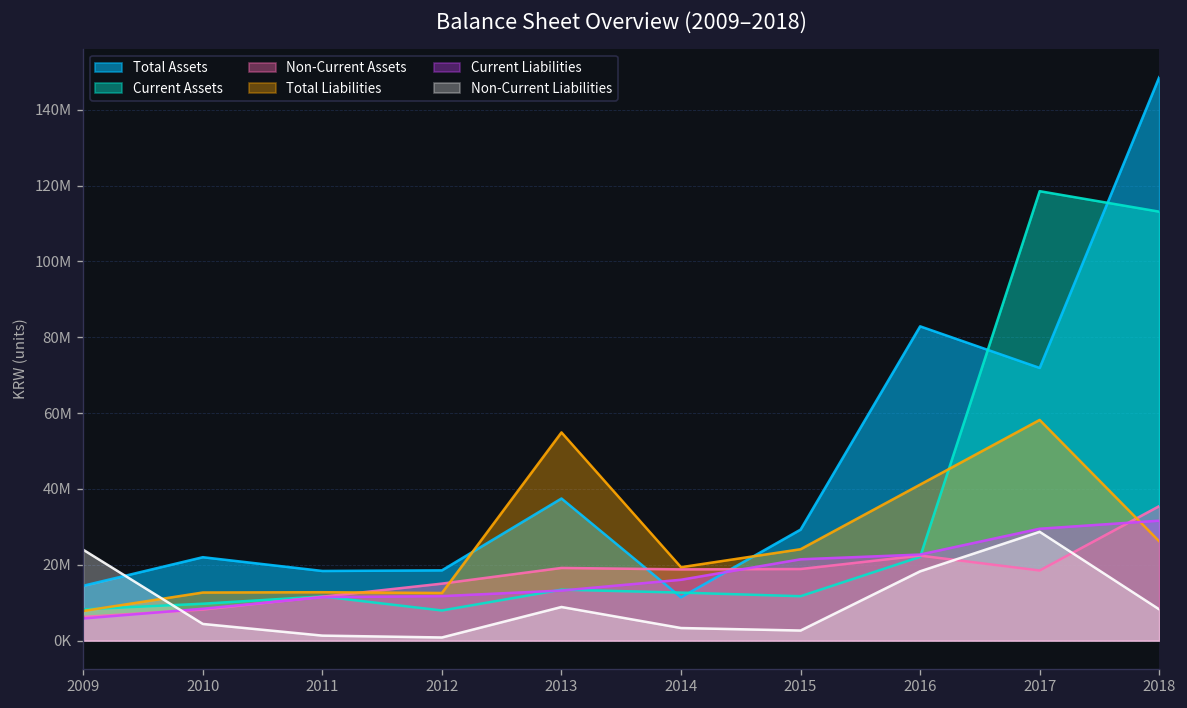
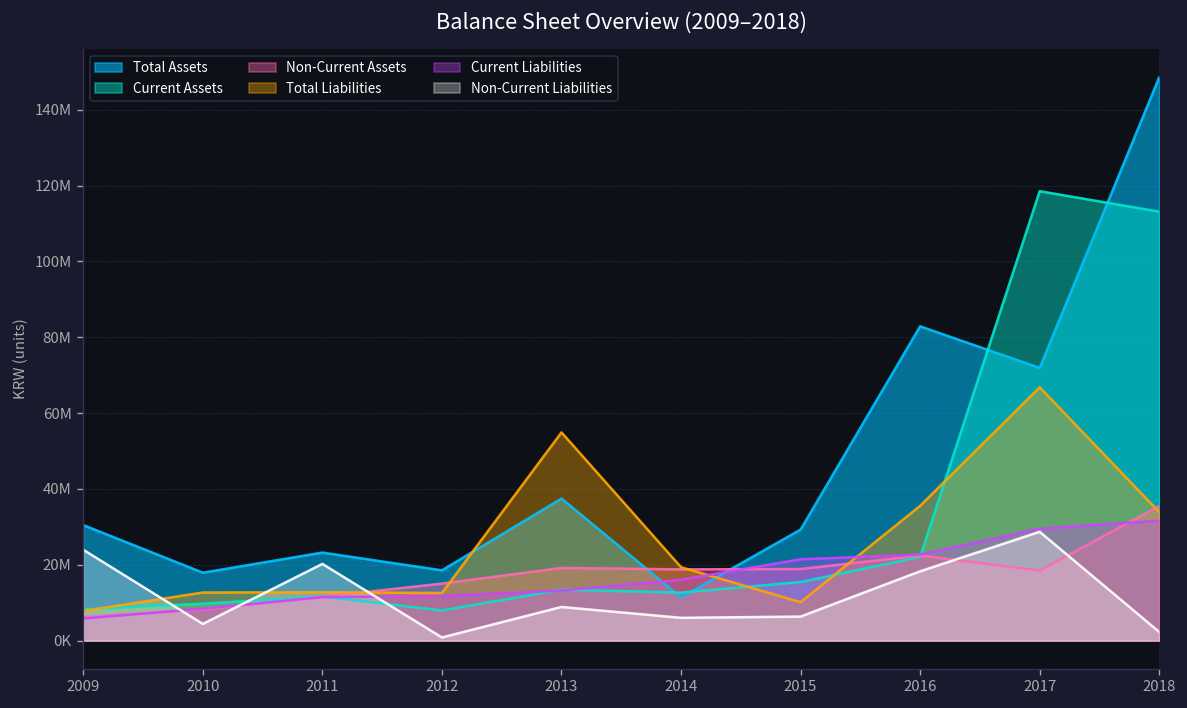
Total Assets, 2009: 14000000 -> 30000000
Total Assets, 2010: 22000000 -> 18000000
Total Assets, 2011: 18000000 -> 23000000
Non-Current Liabilities, 2011: 1000000 -> 20000000
Non-Current Liabilities, 2014: 3000000 -> 6000000
Current Assets, 2015: 12000000 -> 15000000
Total Liabilities, 2015: 24000000 -> 10000000
Non-Current Liabilities, 2015: 3000000 -> 6000000
Total Liabilities, 2016: 41000000 -> 36000000
Total Liabilities, 2017: 58000000 -> 67000000
Total Liabilities, 2018: 26000000 -> 34000000
Non-Current Liabilities, 2018: 8000000 -> 2000000
